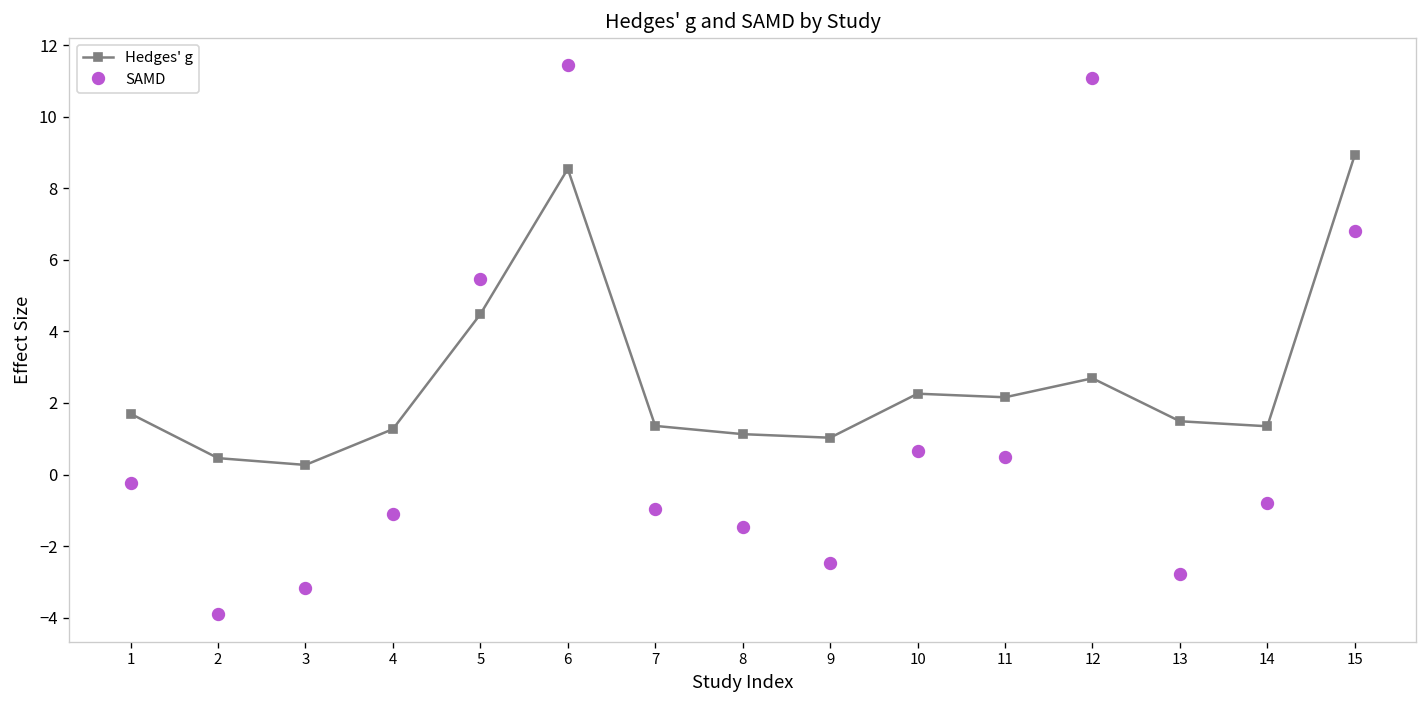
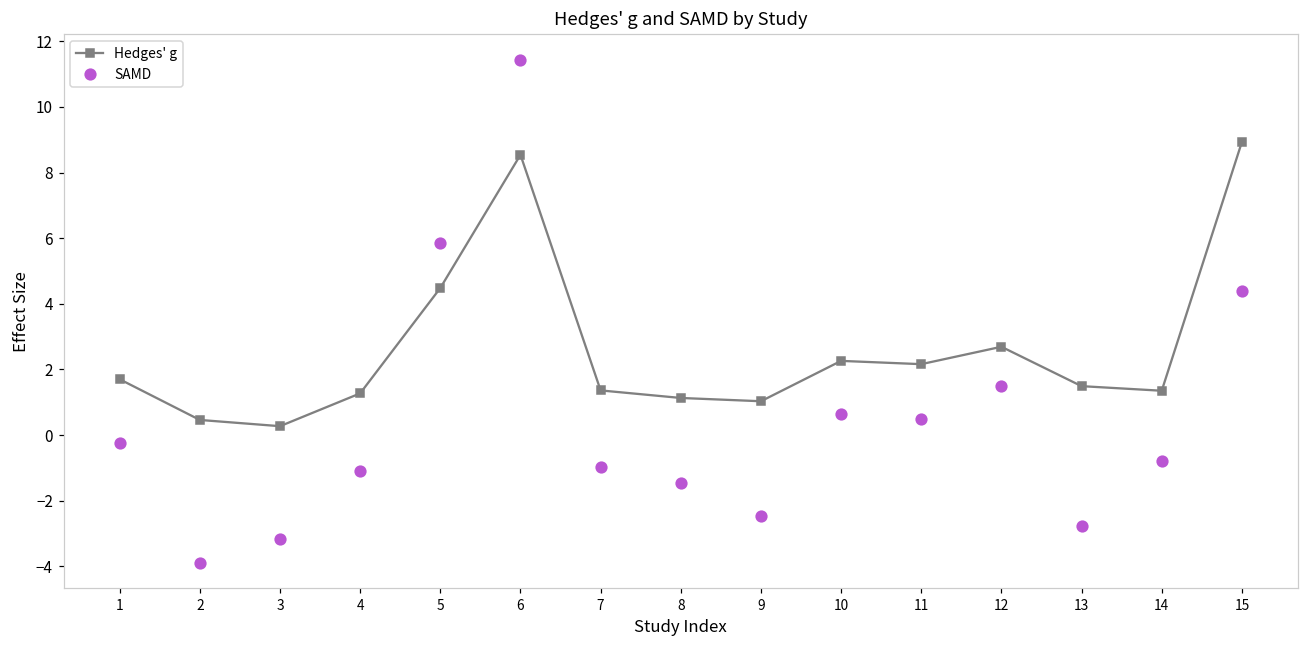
SAMD, 5: 5.5 -> 5.9
SAMD, 12: 11.1 -> 1.5
SAMD, 15: 6.8 -> 4.4
